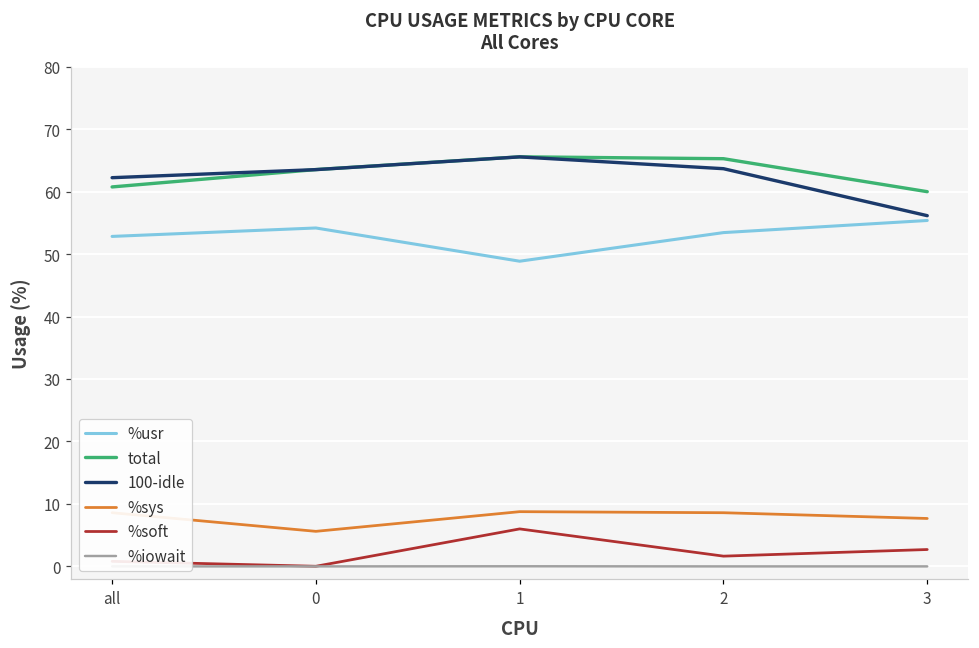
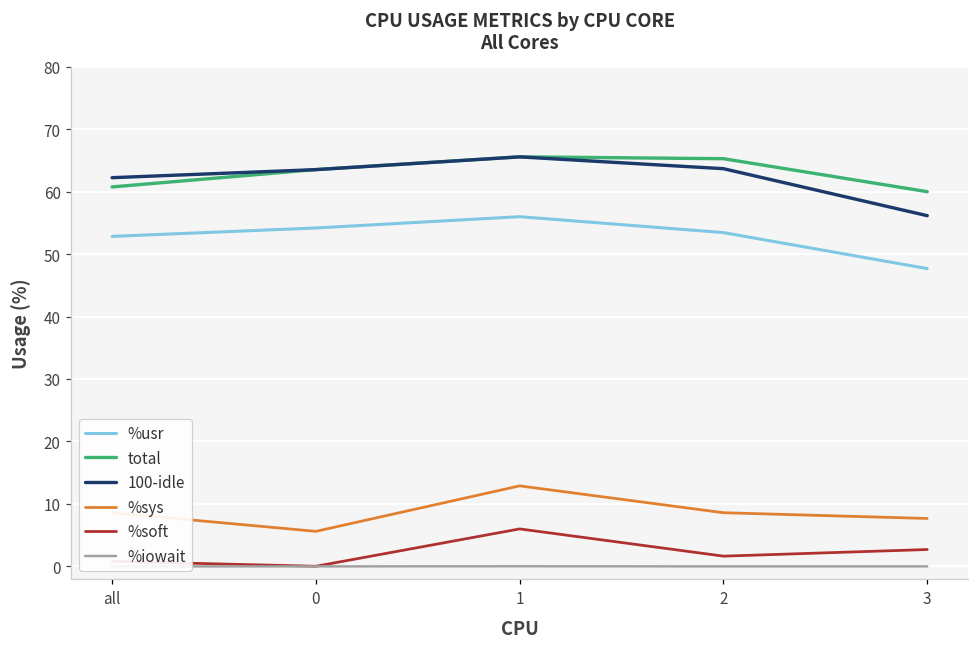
%usr, 1: 49 -> 56
%sys, 1: 9 -> 13
%usr, 3: 55 -> 48
